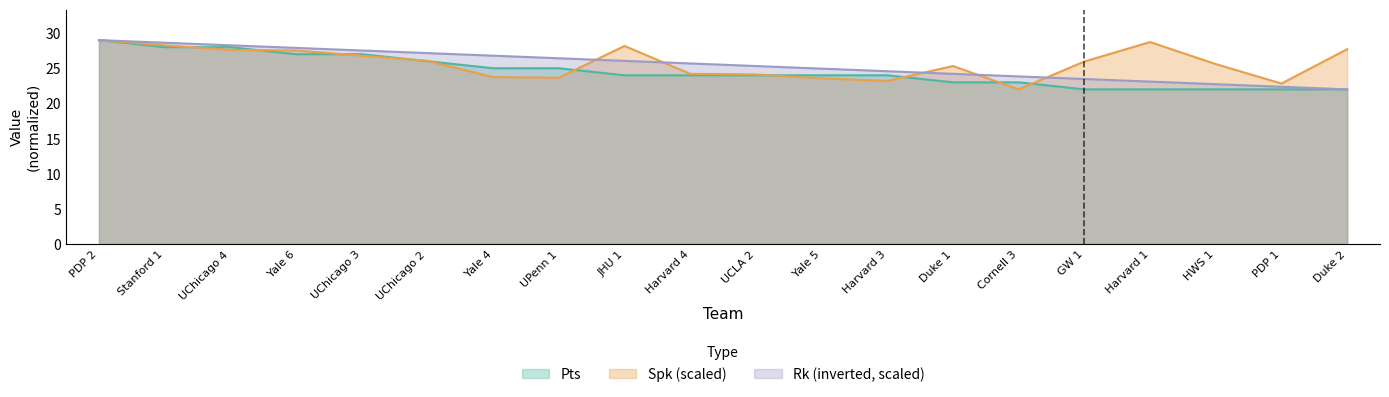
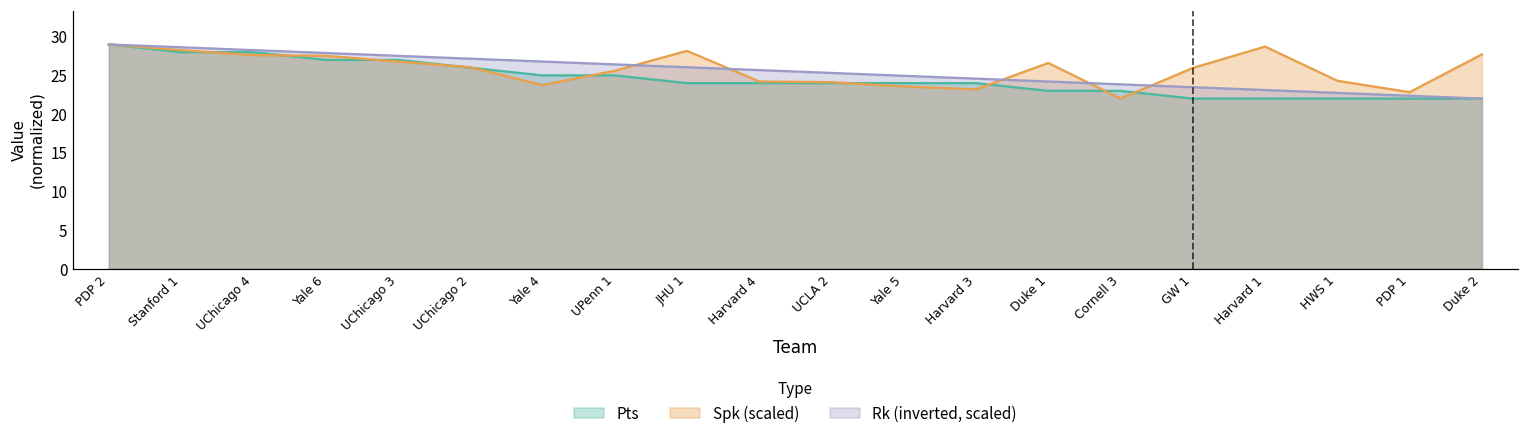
Spk (scaled), UPenn 1: 24 -> 26
Spk (scaled), Duke 1: 25 -> 27
Spk (scaled), HWS 1: 26 -> 24
